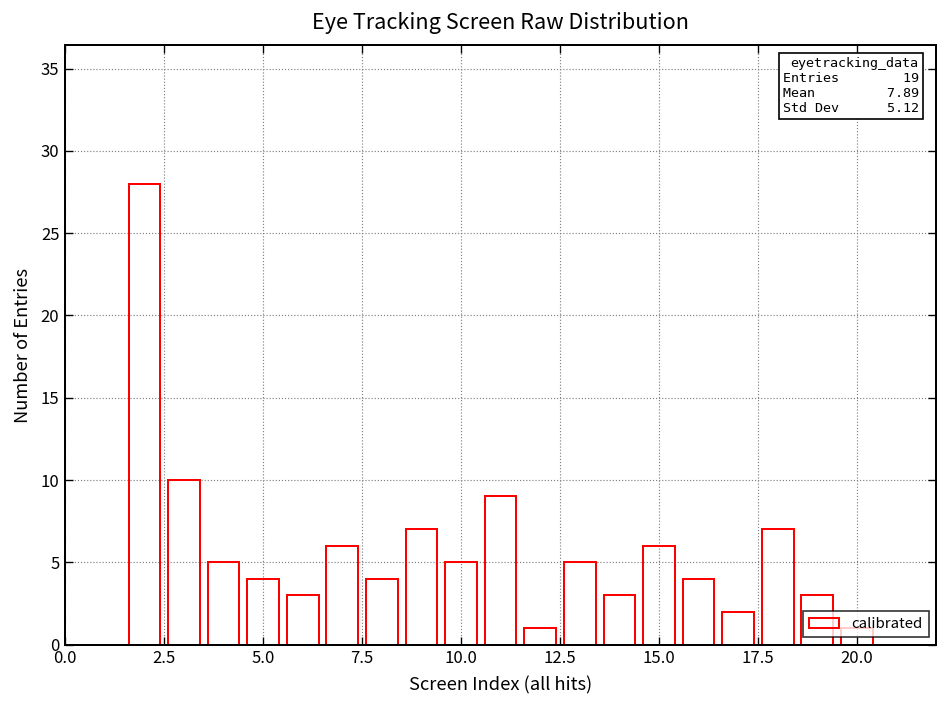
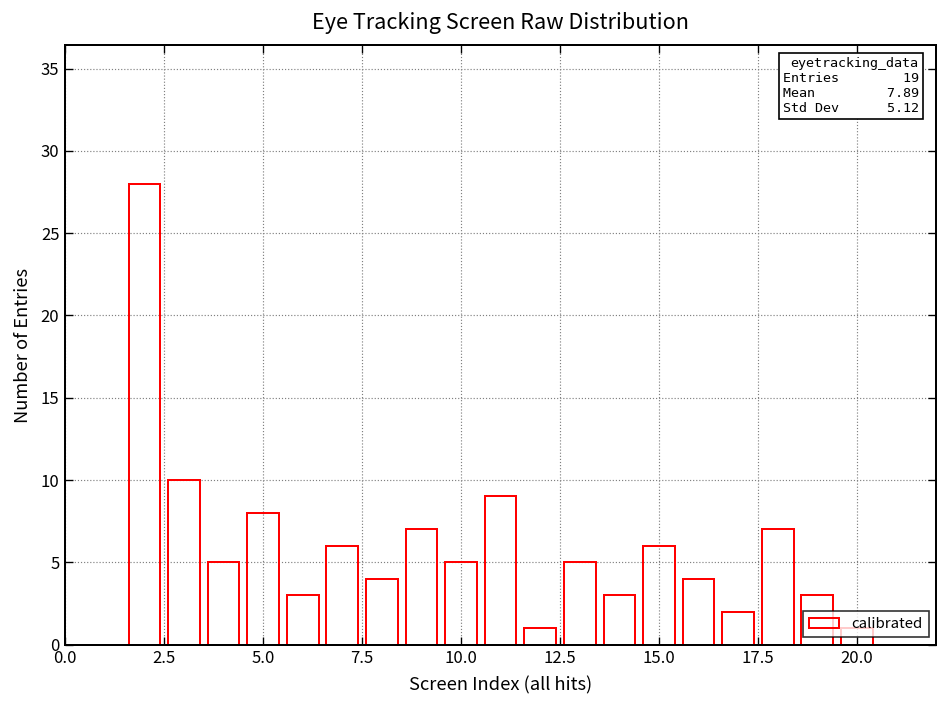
5.0: 4 -> 8
